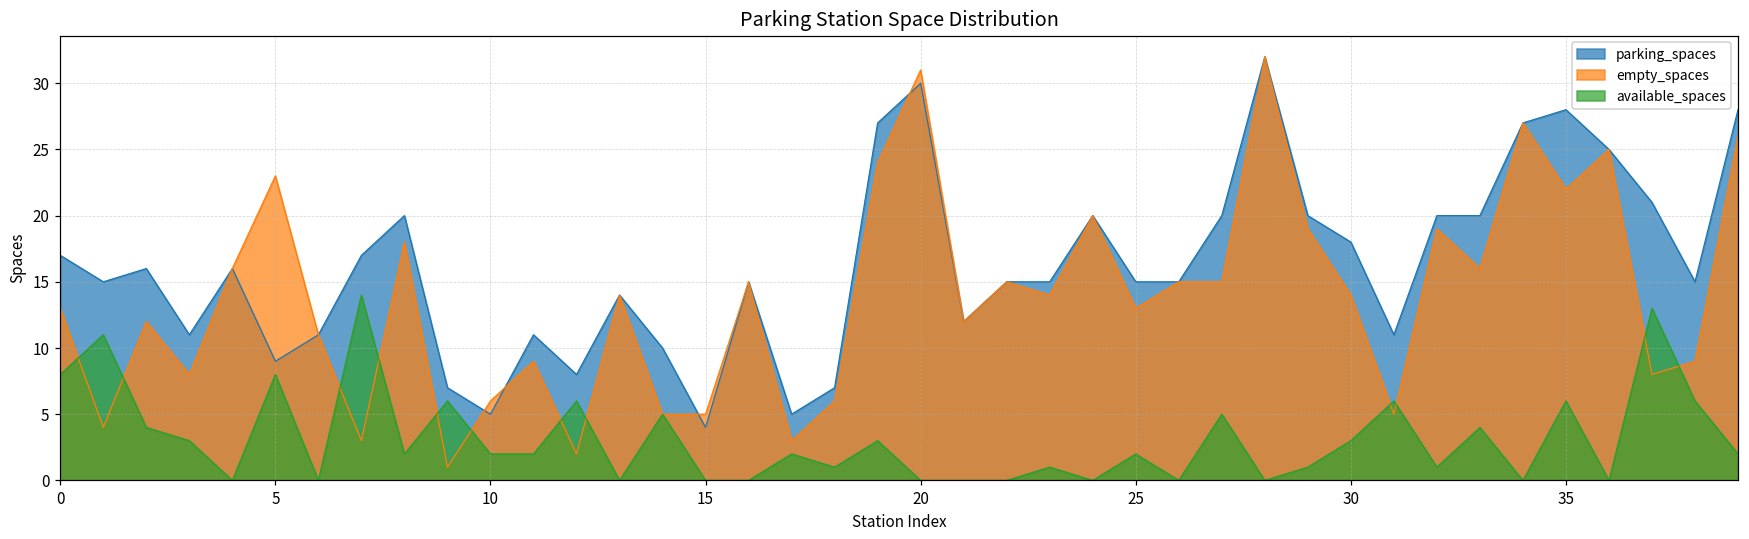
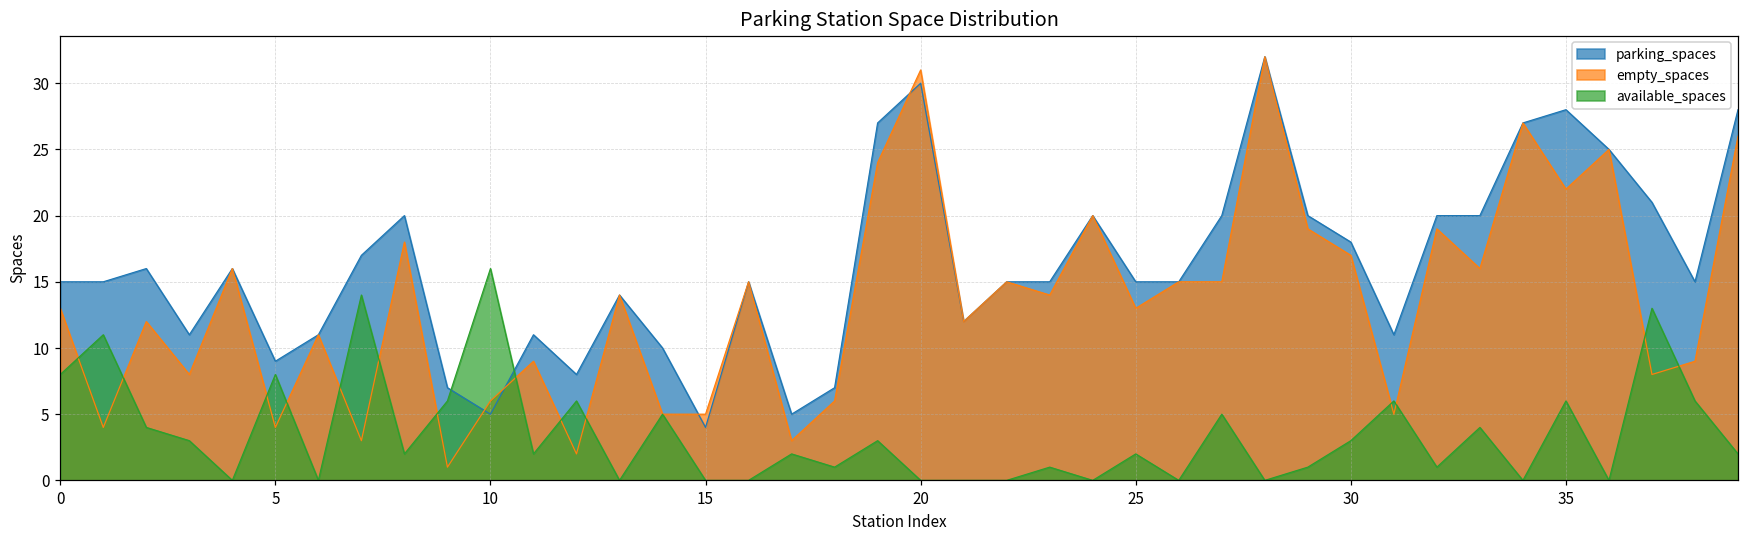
parking_spaces, 0: 17 -> 15
empty_spaces, 5: 23 -> 4
available_spaces, 10: 2 -> 16
empty_spaces, 30: 14 -> 17
